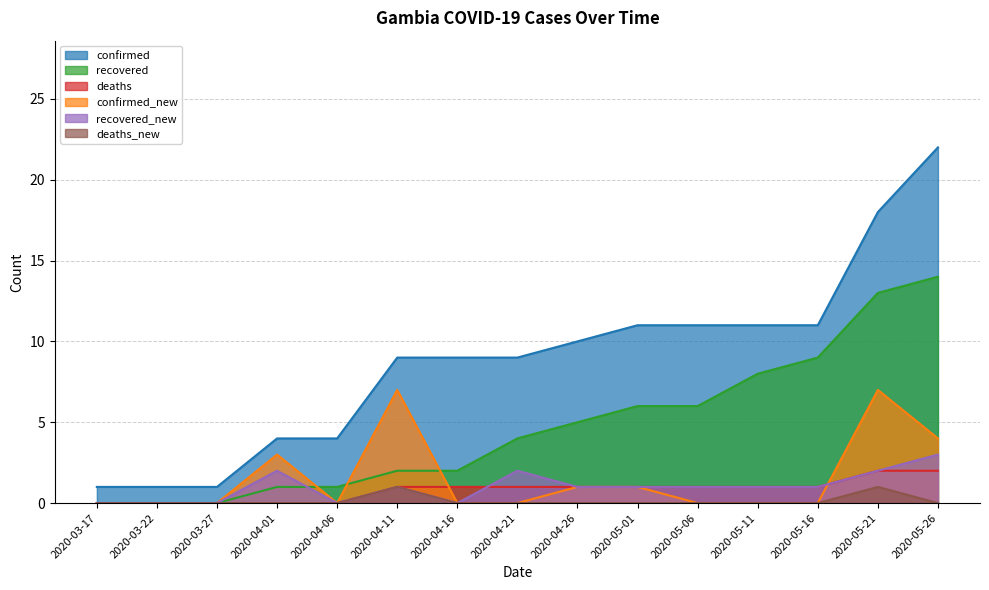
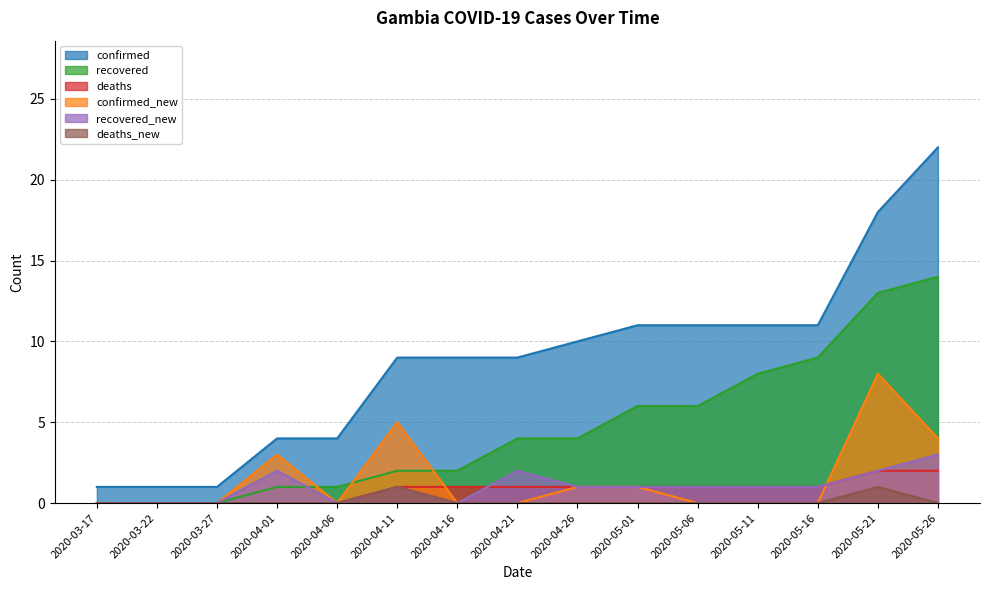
confirmed_new, 2020-04-11: 7 -> 5
recovered, 2020-04-26: 5 -> 4
confirmed_new, 2020-05-21: 7 -> 8
